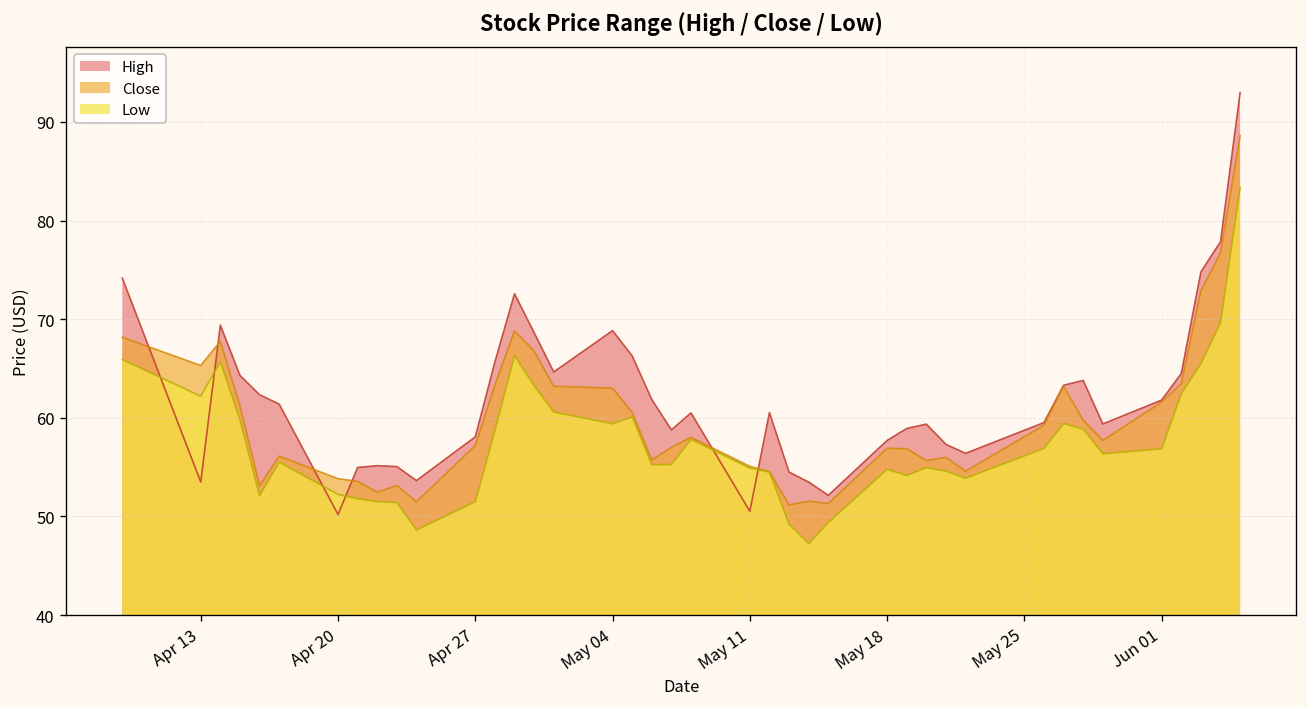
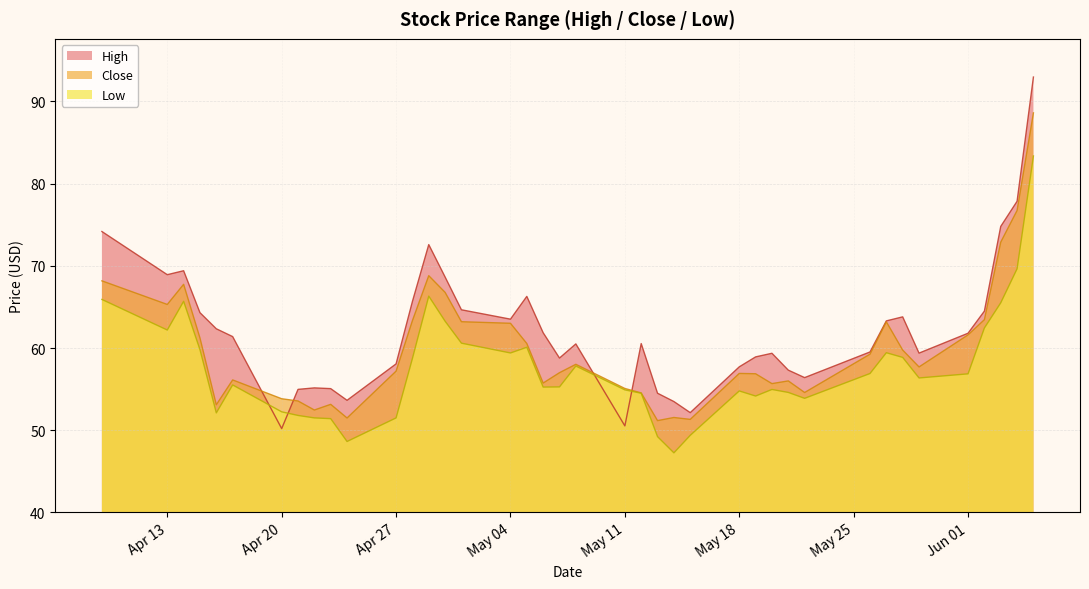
High, Apr 13: 53 -> 69
High, May 04: 69 -> 64
